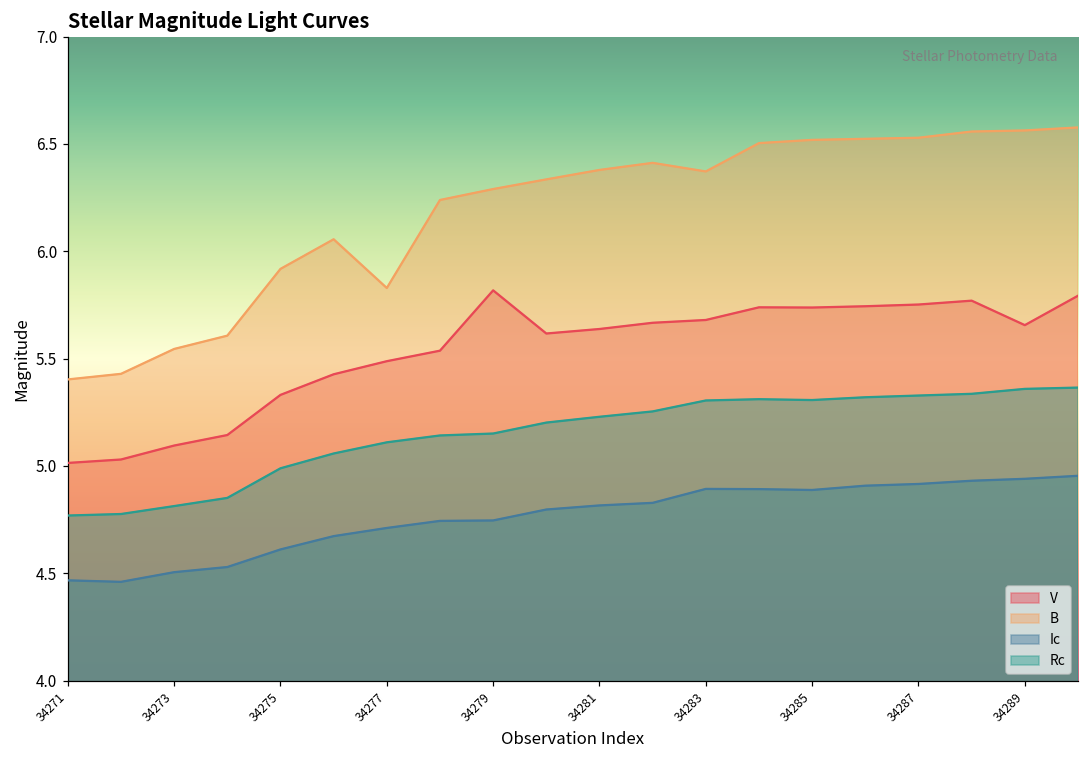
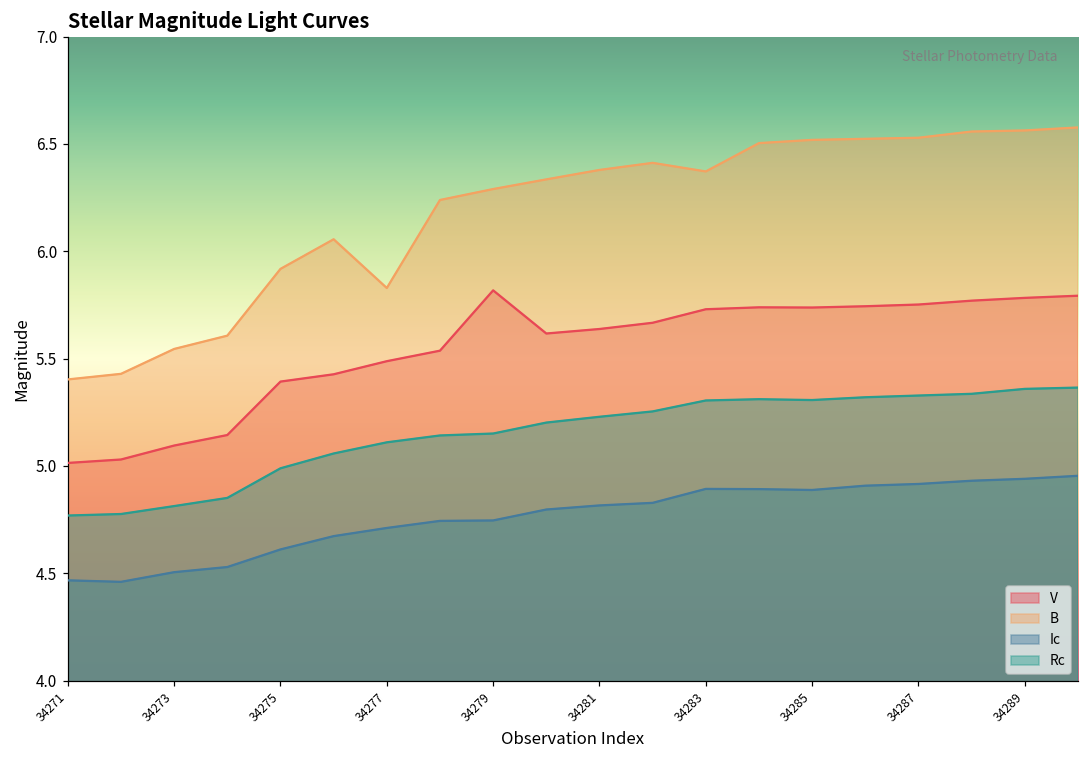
V, 34275: 5.33 -> 5.39
V, 34283: 5.68 -> 5.73
V, 34289: 5.66 -> 5.78
